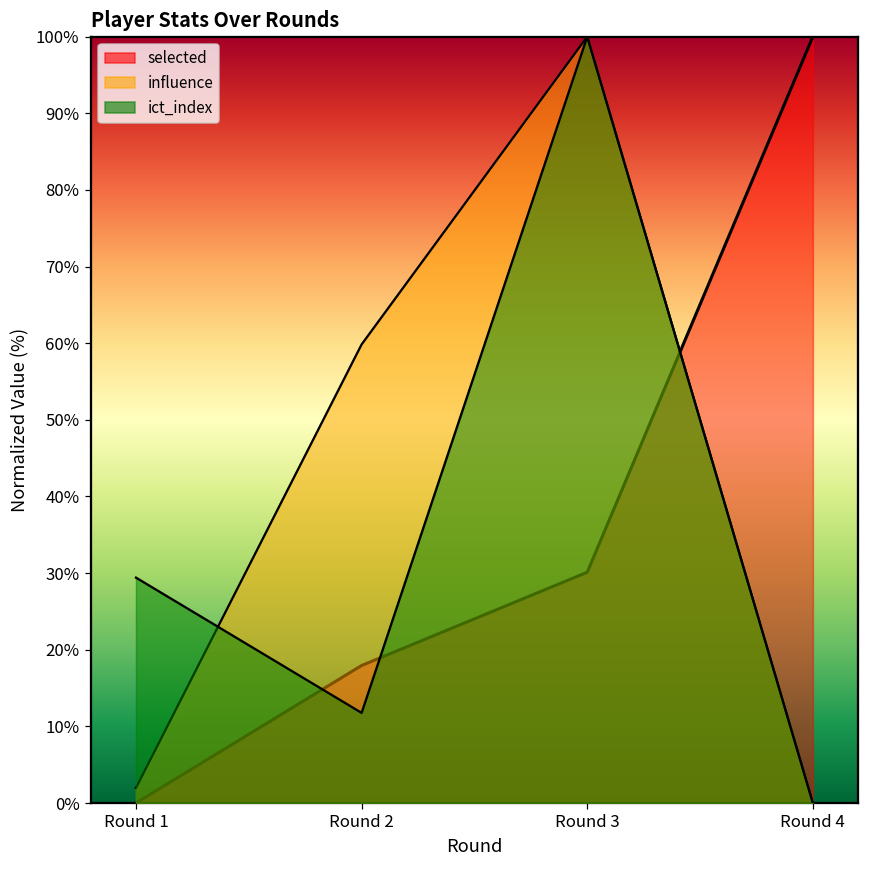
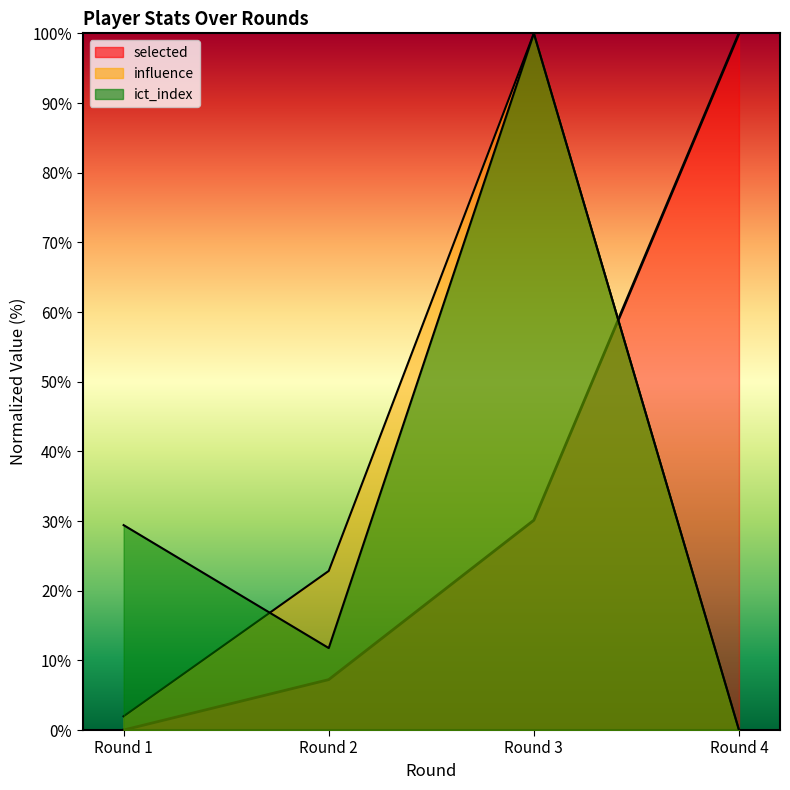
selected, Round 2: 18% -> 7%
influence, Round 2: 60% -> 23%
